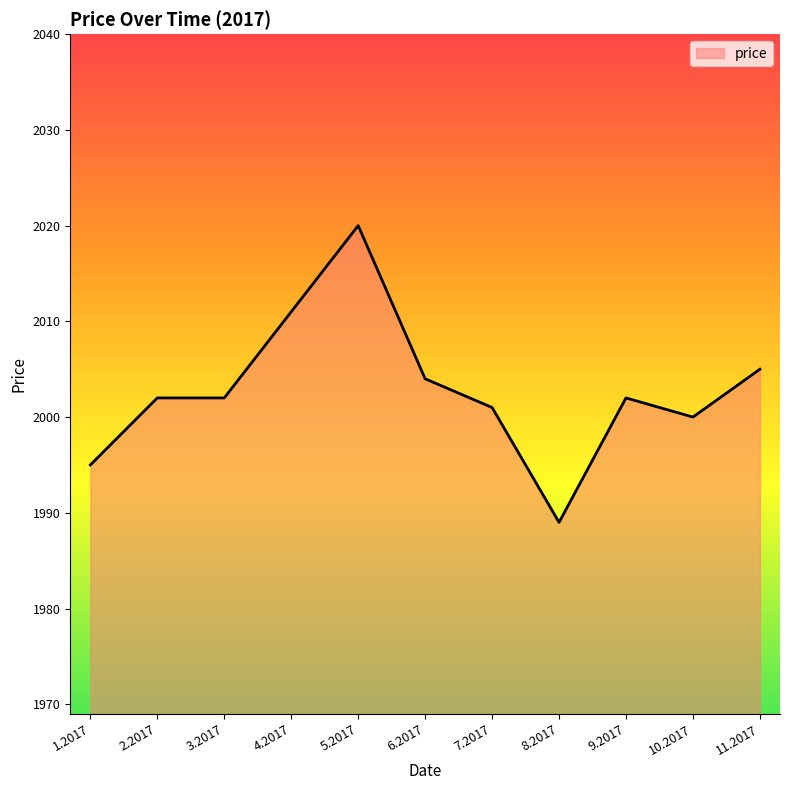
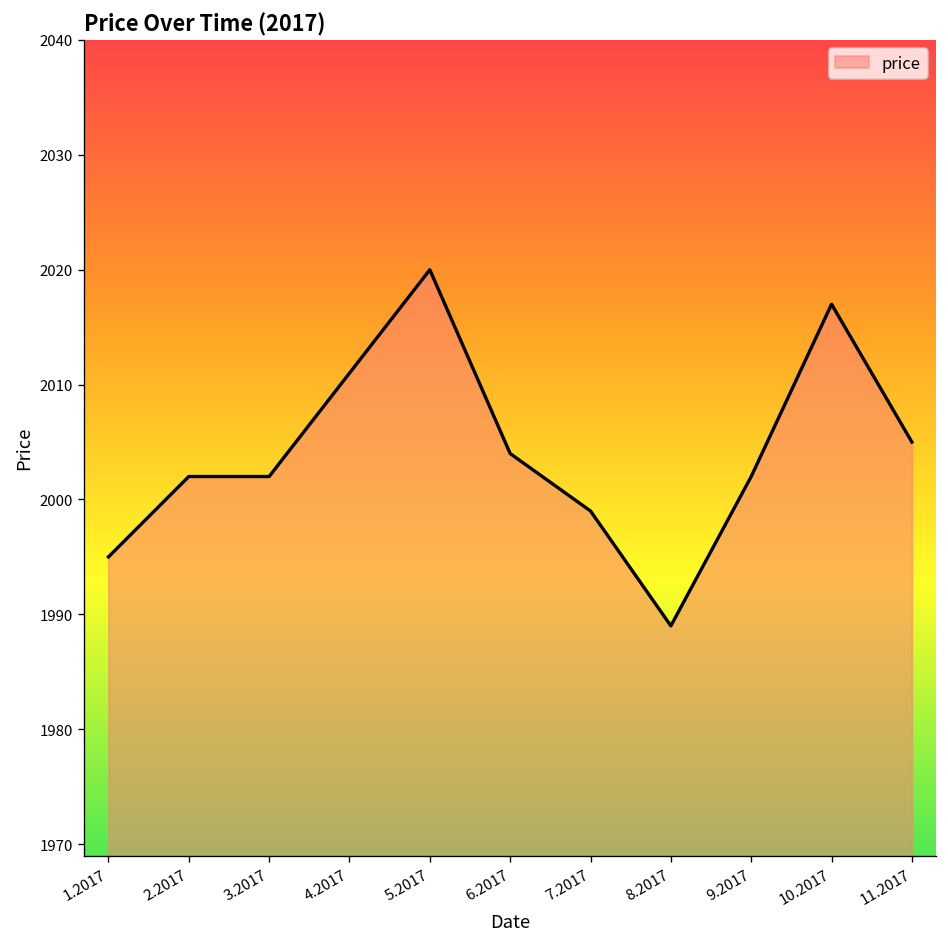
7.2017: 2001 -> 1999
10.2017: 2000 -> 2017
